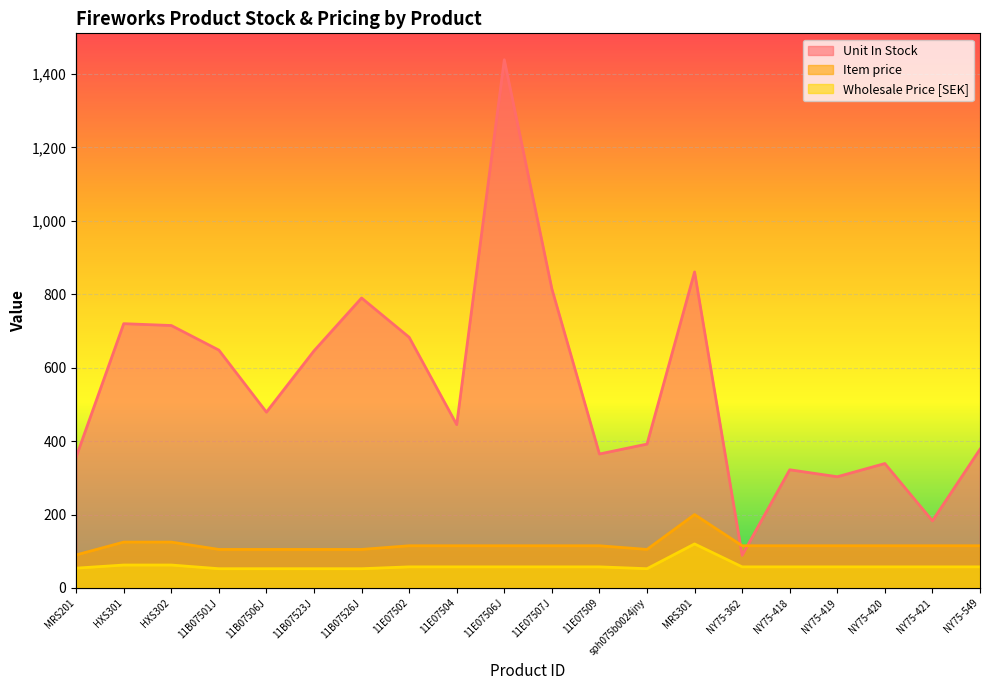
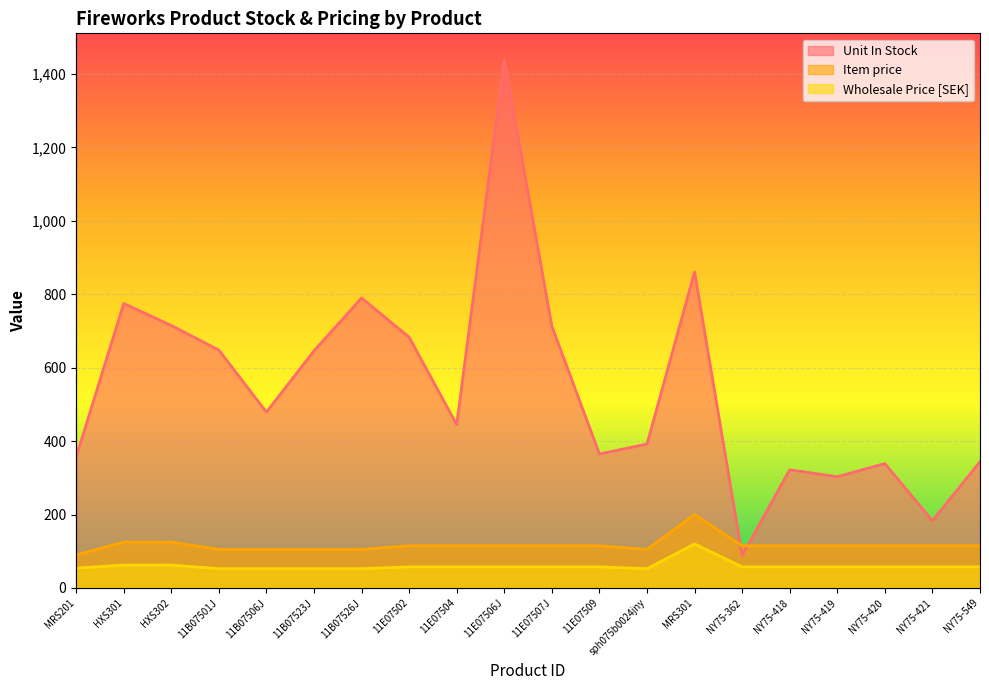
Unit In Stock, HXS301: 720 -> 780
Unit In Stock, 11E07507J: 820 -> 710
Unit In Stock, NY75-549: 380 -> 340
